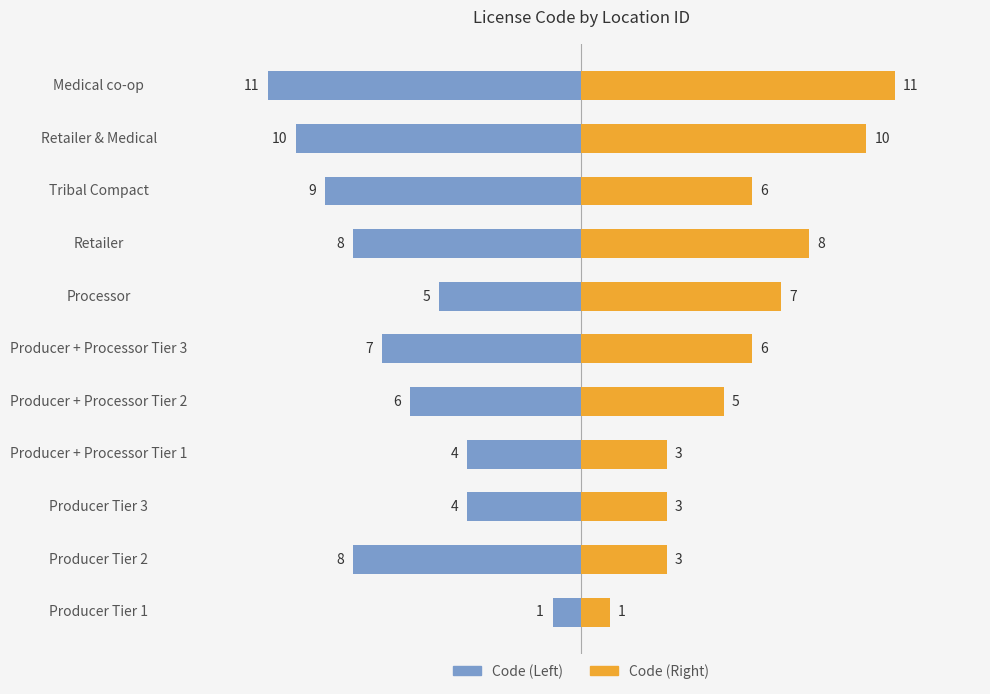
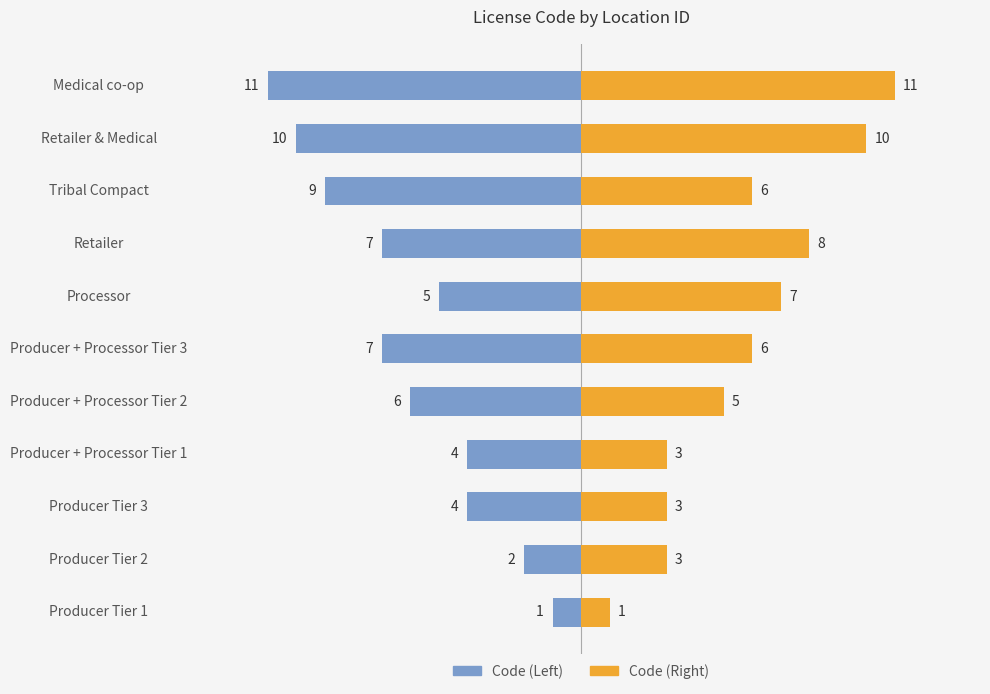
Code (Left), Retailer: 8 -> 7
Code (Left), Producer Tier 2: 8 -> 2
